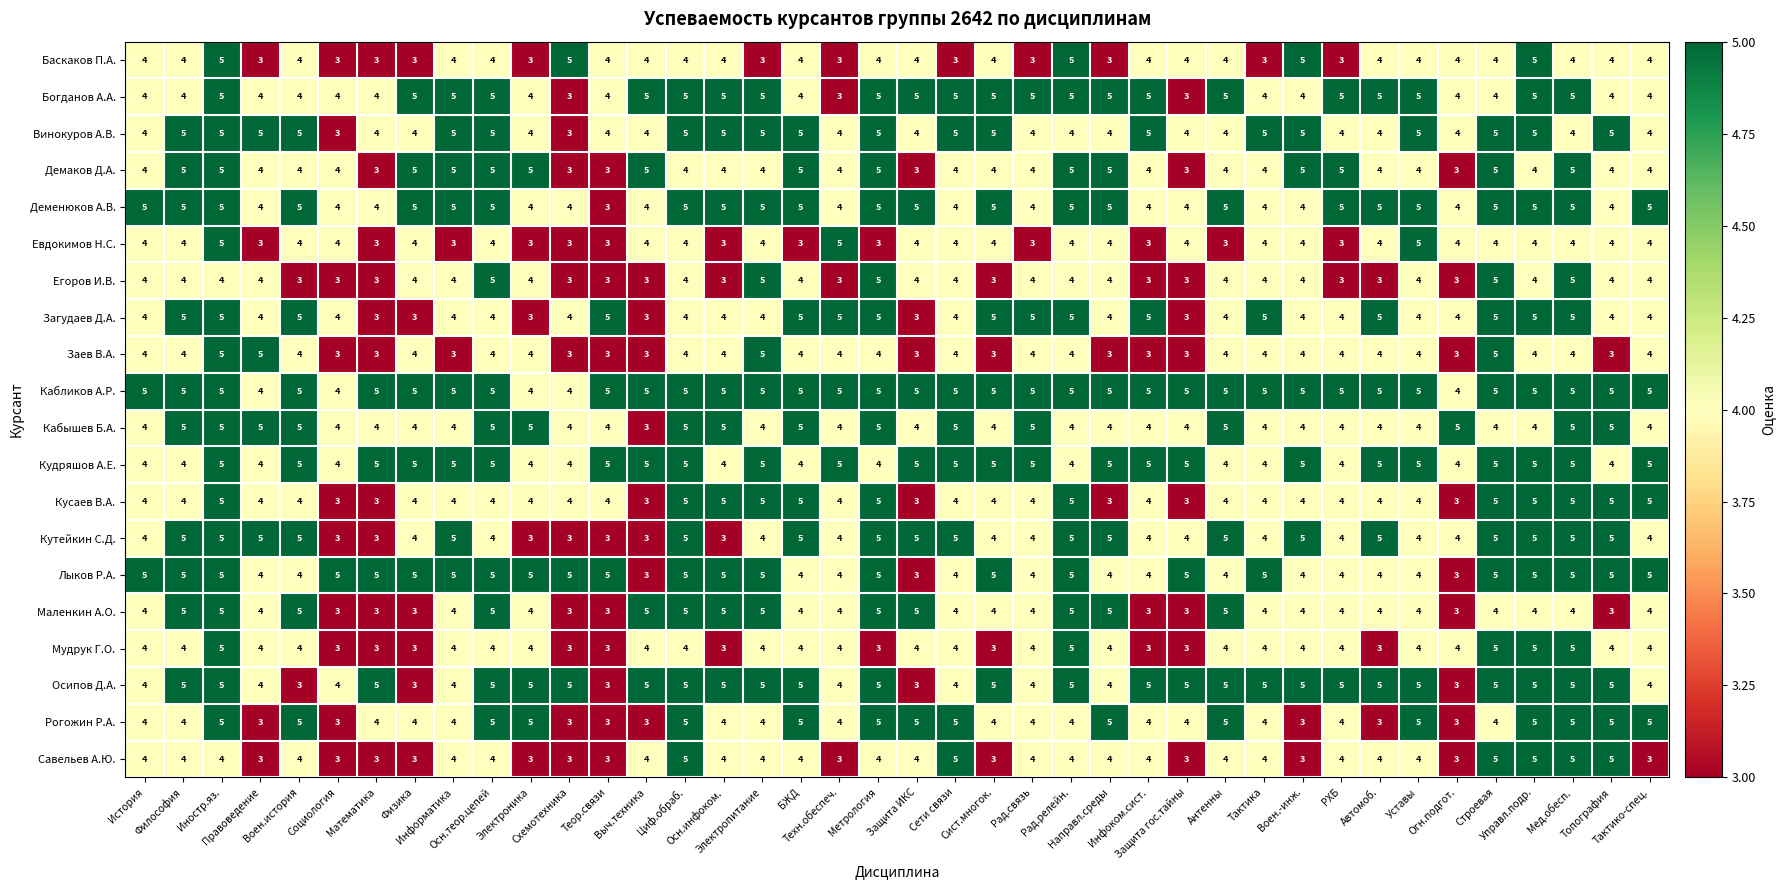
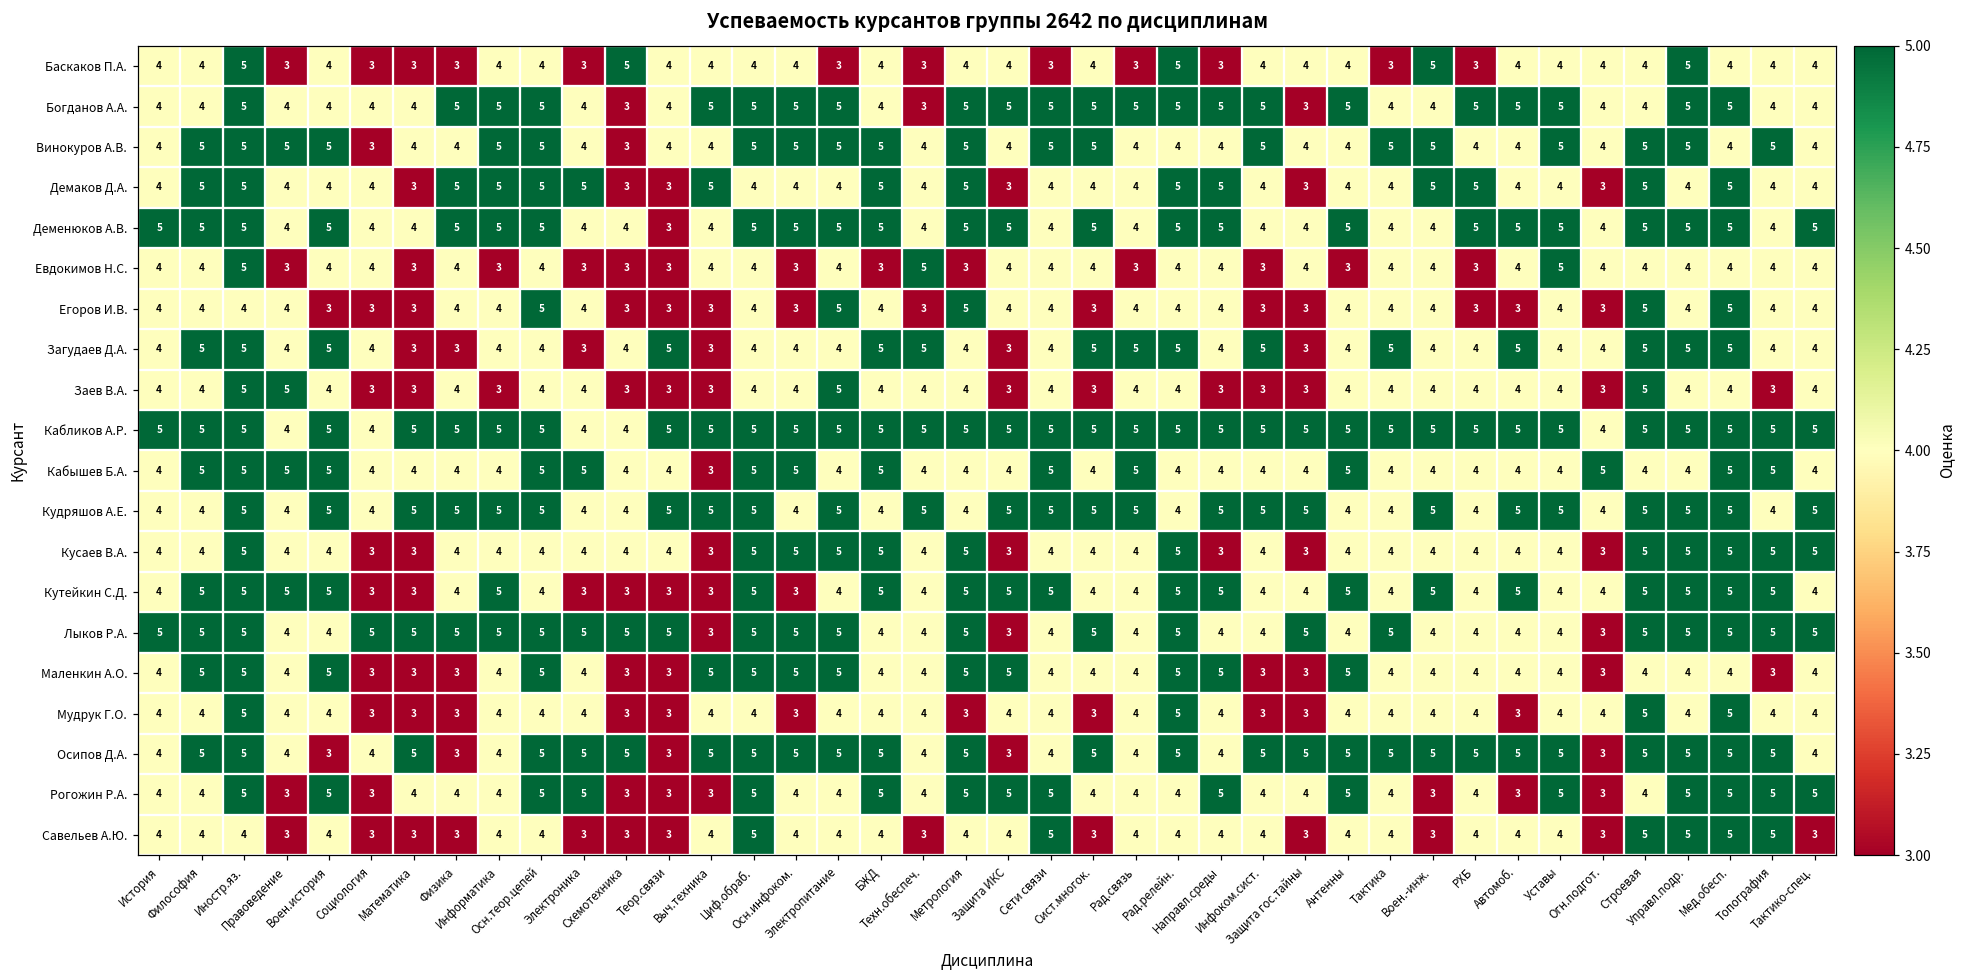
Загудаев Д.А., Метрология: 5 -> 4
Кабышев Б.А., Метрология: 5 -> 4
Мудрук Г.О., Управл.подр.: 5 -> 4
